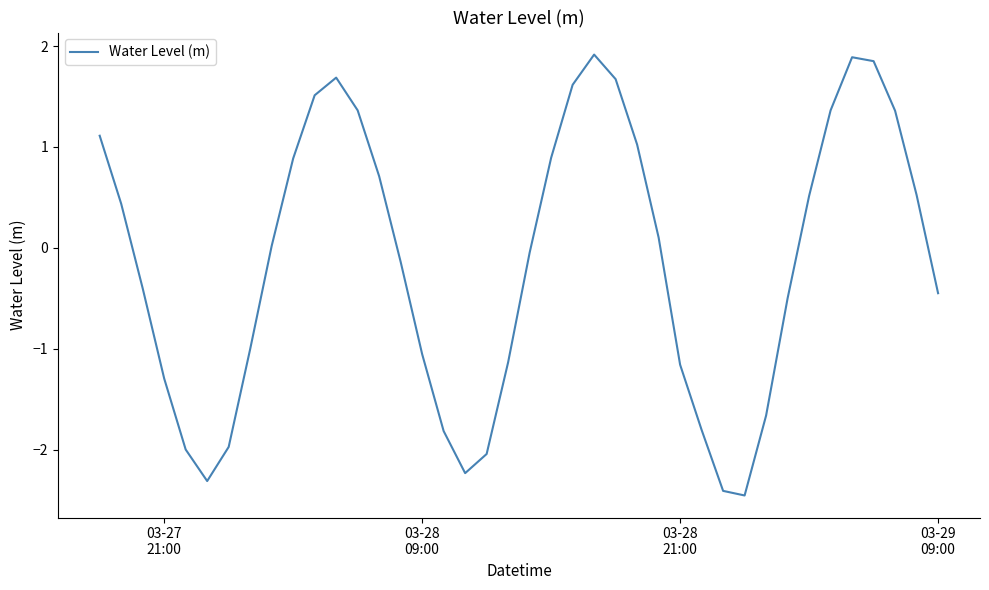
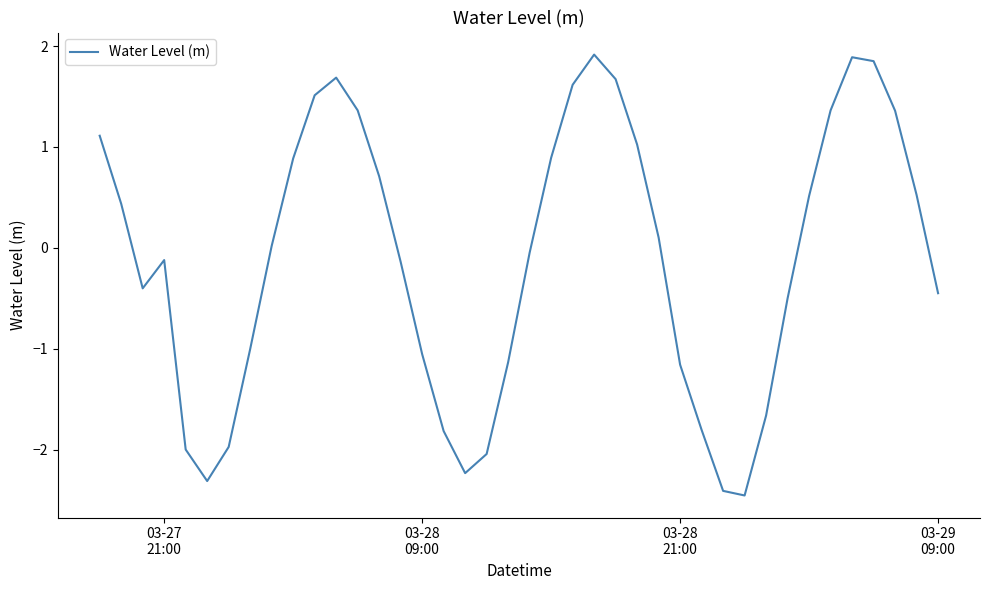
03-27 21:00: -1.29 -> -0.12
